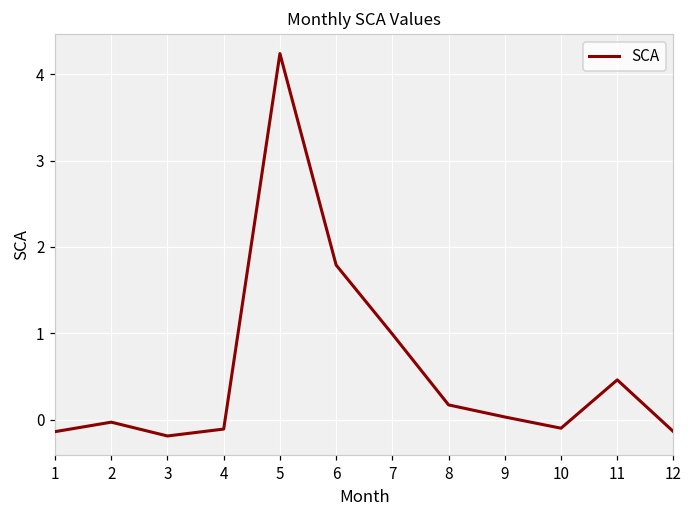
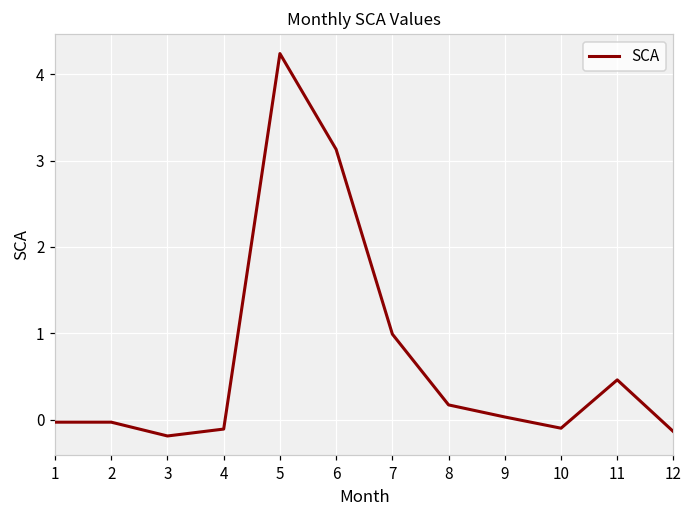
1: -0.1 -> 0.0
6: 1.8 -> 3.1
